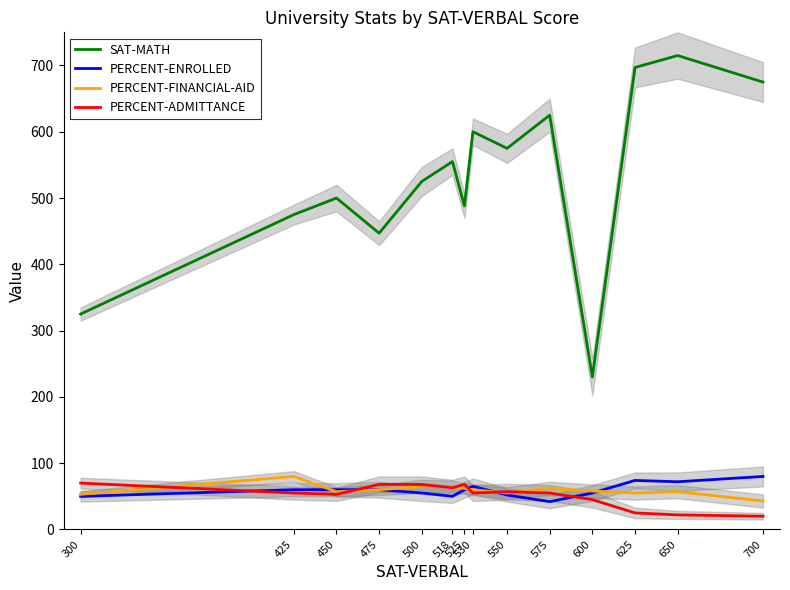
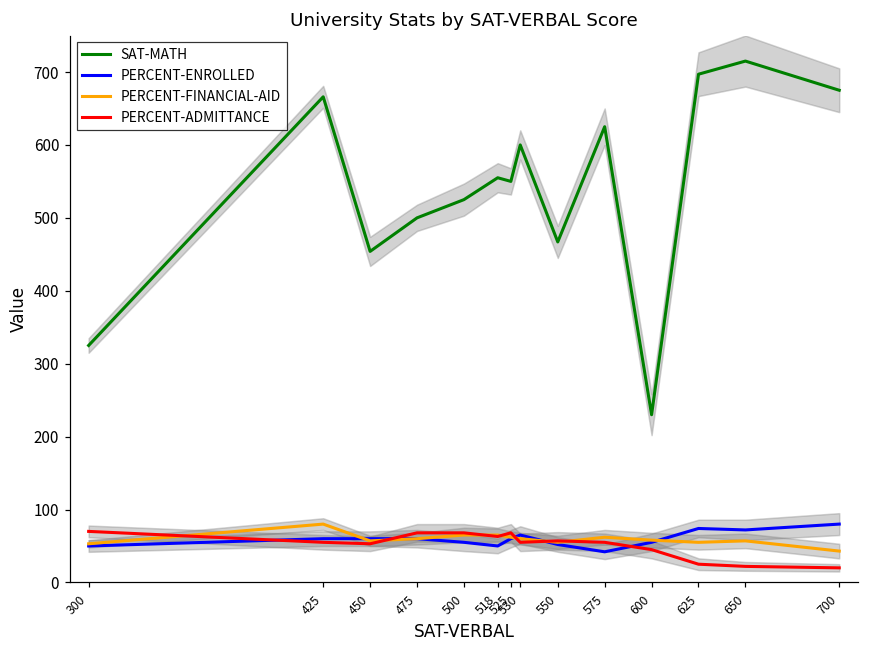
SAT-MATH, 425: 480 -> 670
SAT-MATH, 450: 500 -> 450
SAT-MATH, 475: 450 -> 500
SAT-MATH, 525: 490 -> 550
SAT-MATH, 550: 580 -> 470
